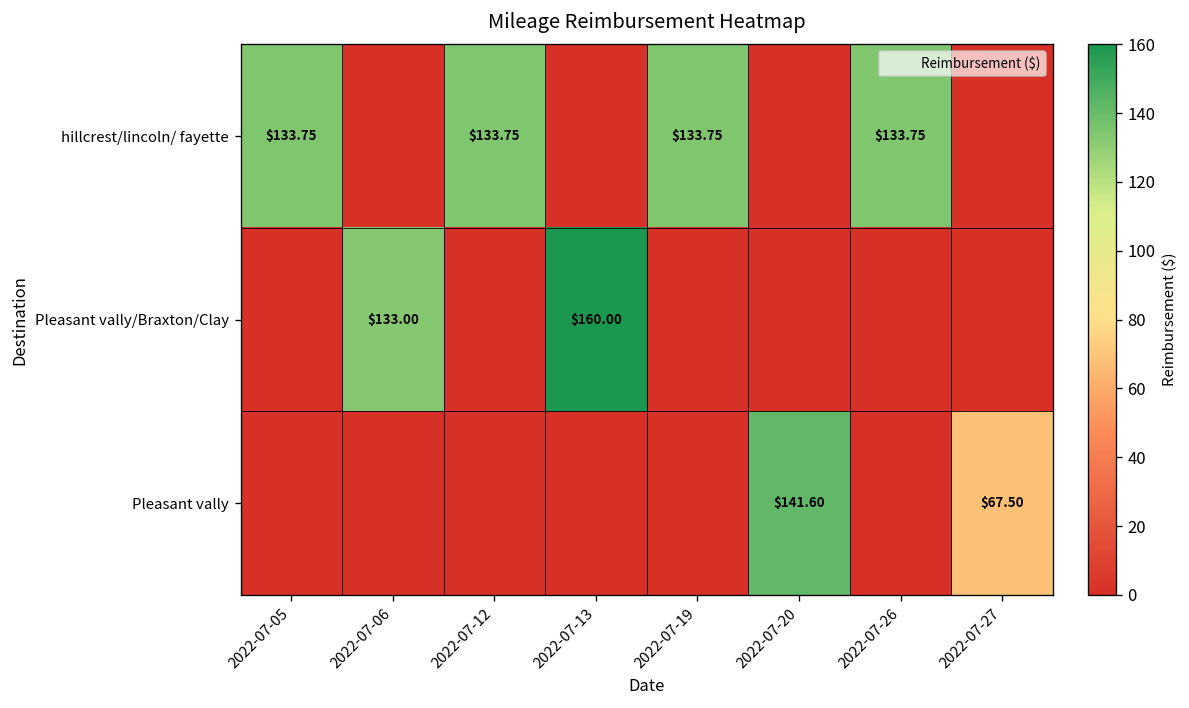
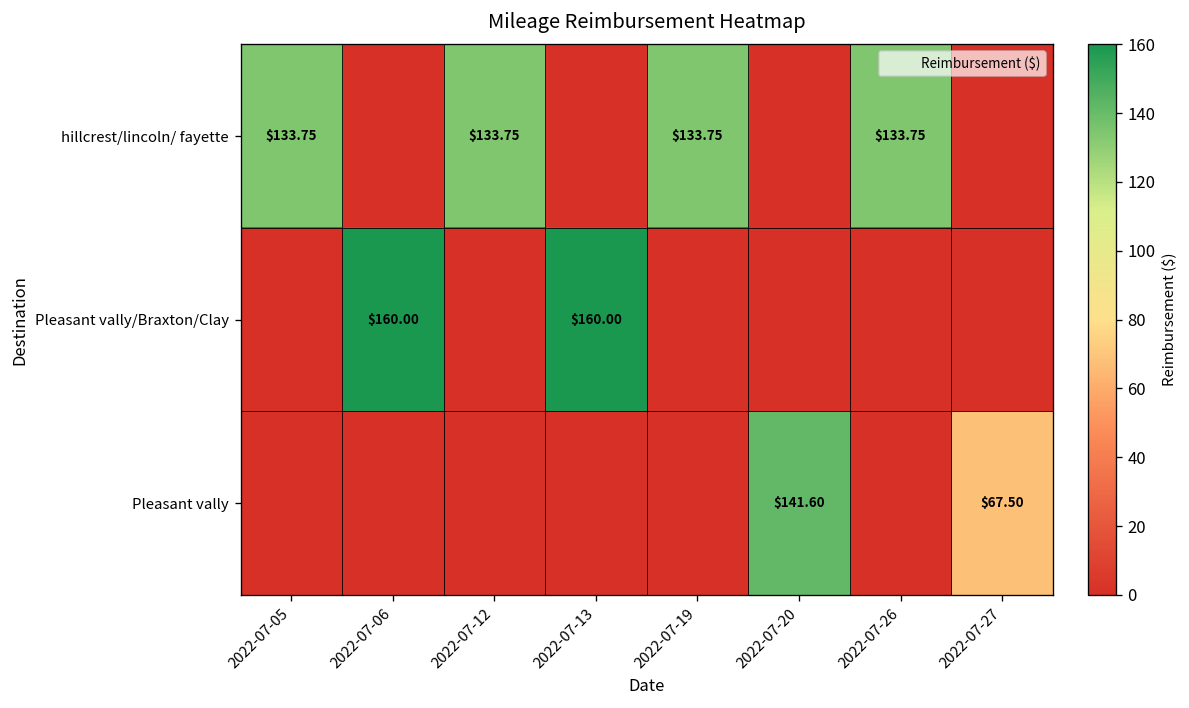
Pleasant vally/Braxton/Clay, 2022-07-06: $133.00 -> $160.00
